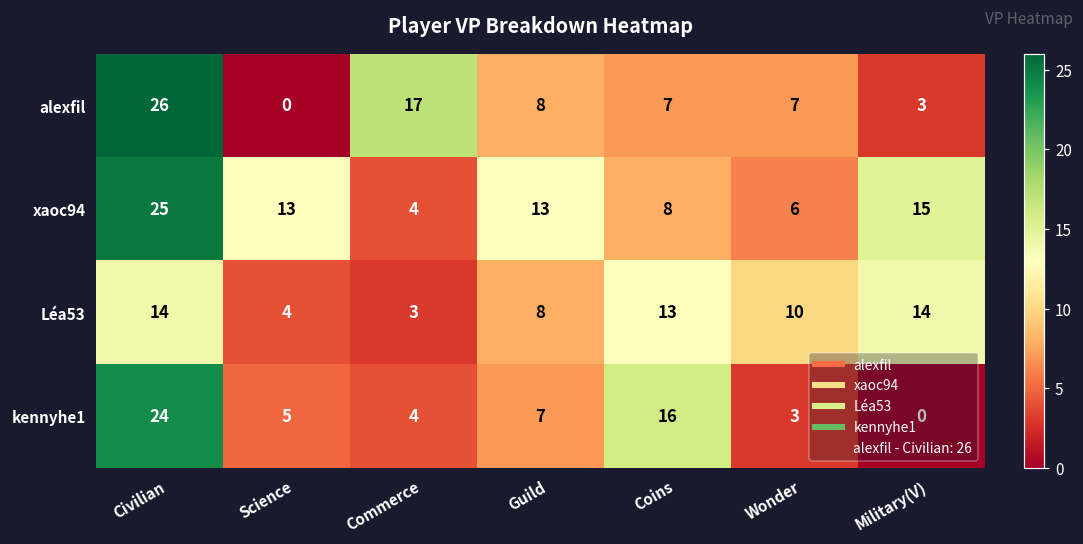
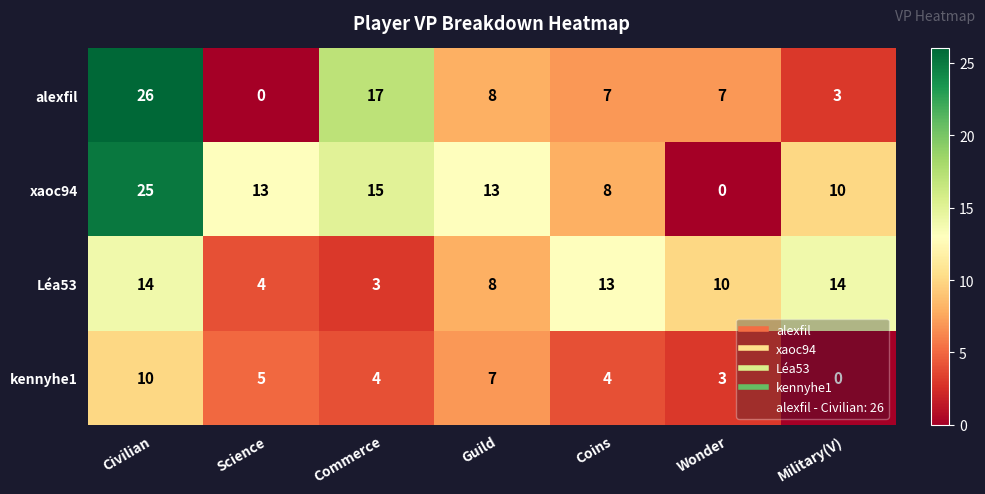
xaoc94, Commerce: 4 -> 15
xaoc94, Wonder: 6 -> 0
xaoc94, Military(V): 15 -> 10
kennyhe1, Civilian: 24 -> 10
kennyhe1, Coins: 16 -> 4
